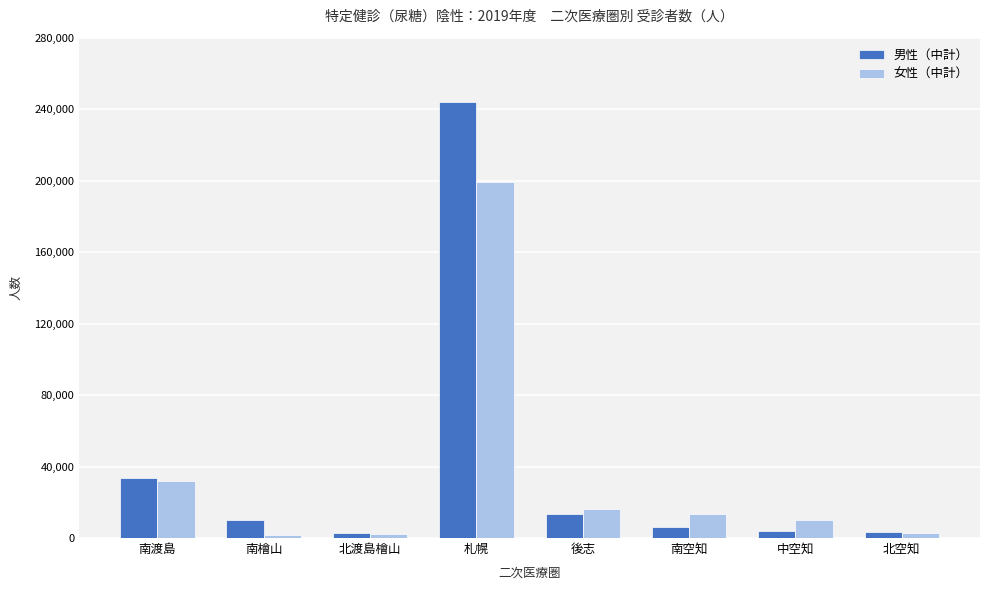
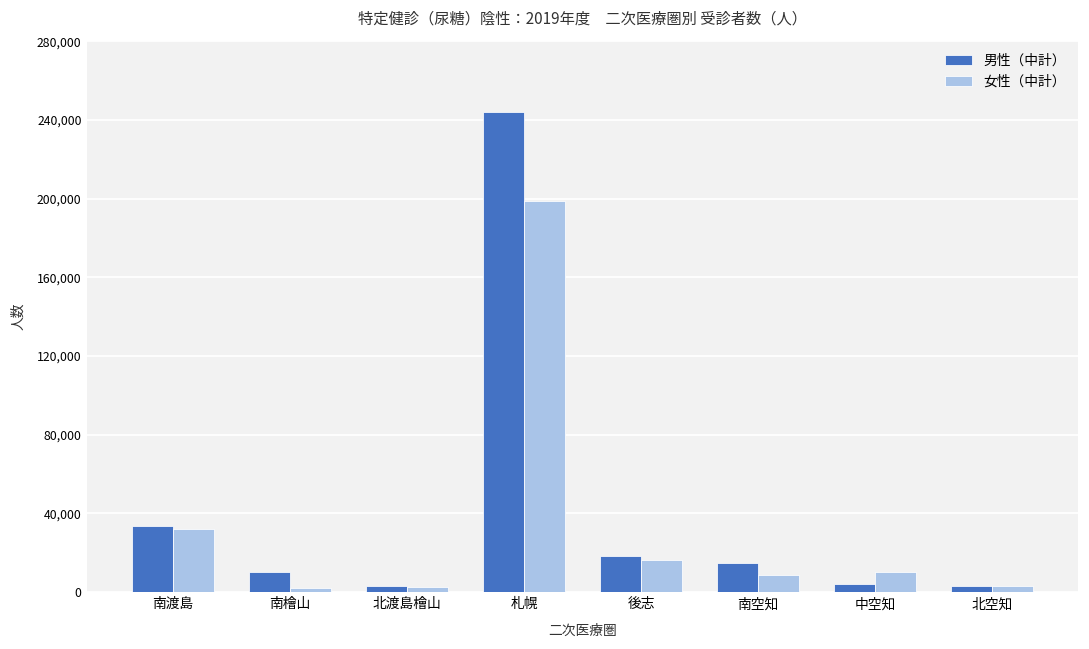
男性（中計）, 後志: 14,000 -> 18,000
男性（中計）, 南空知: 6,000 -> 15,000
女性（中計）, 南空知: 13,000 -> 9,000
